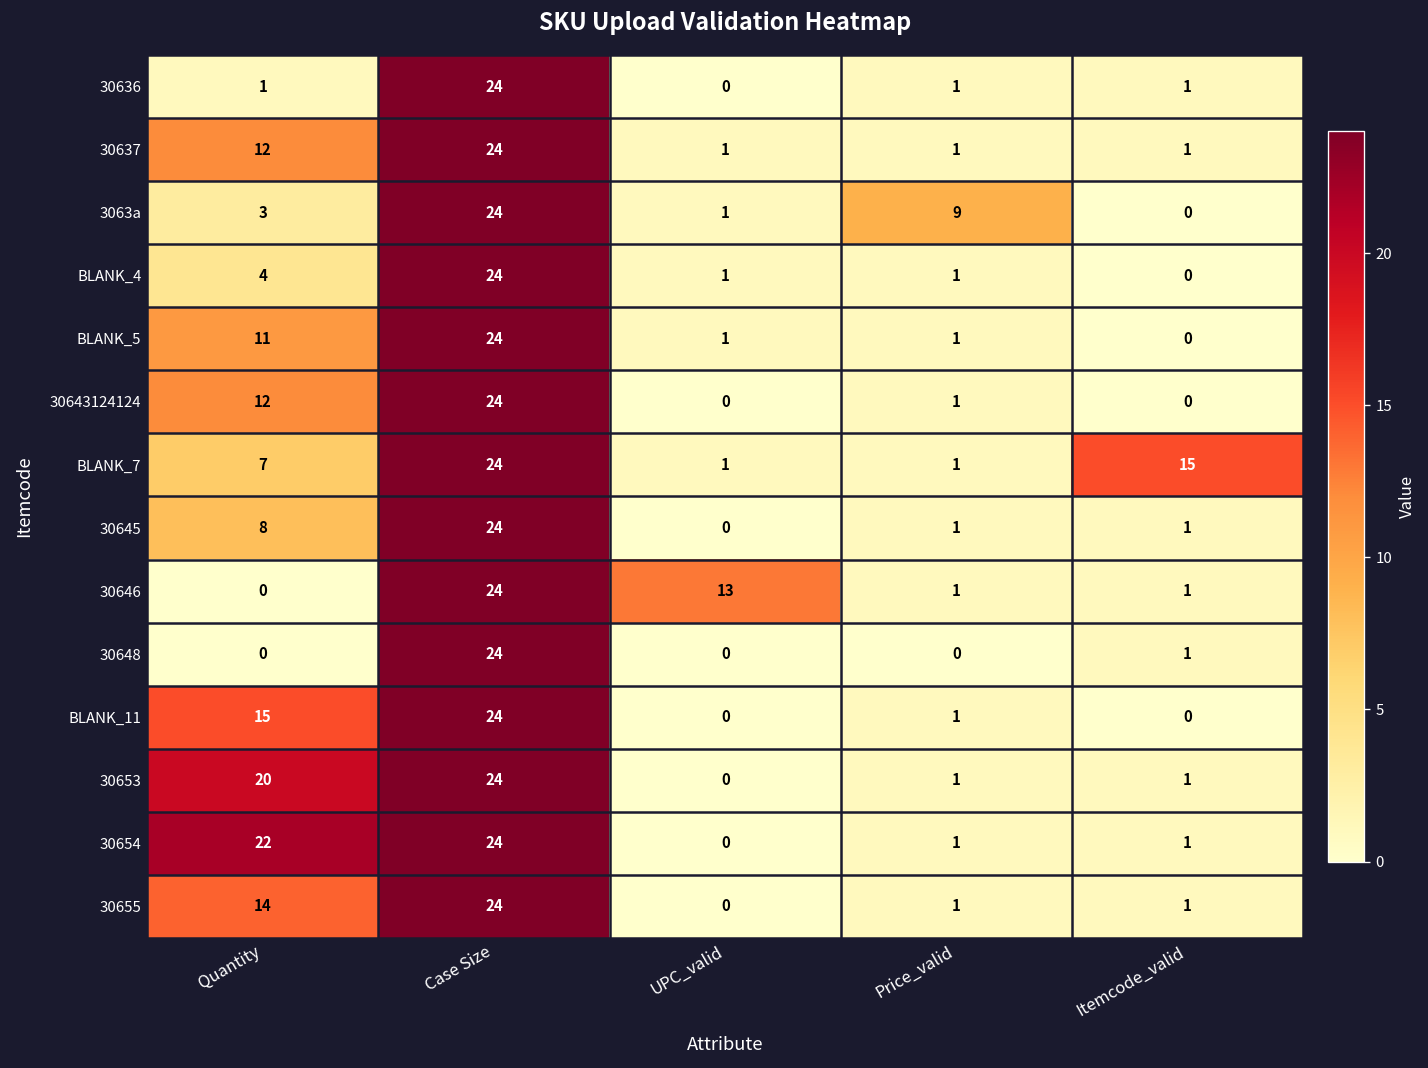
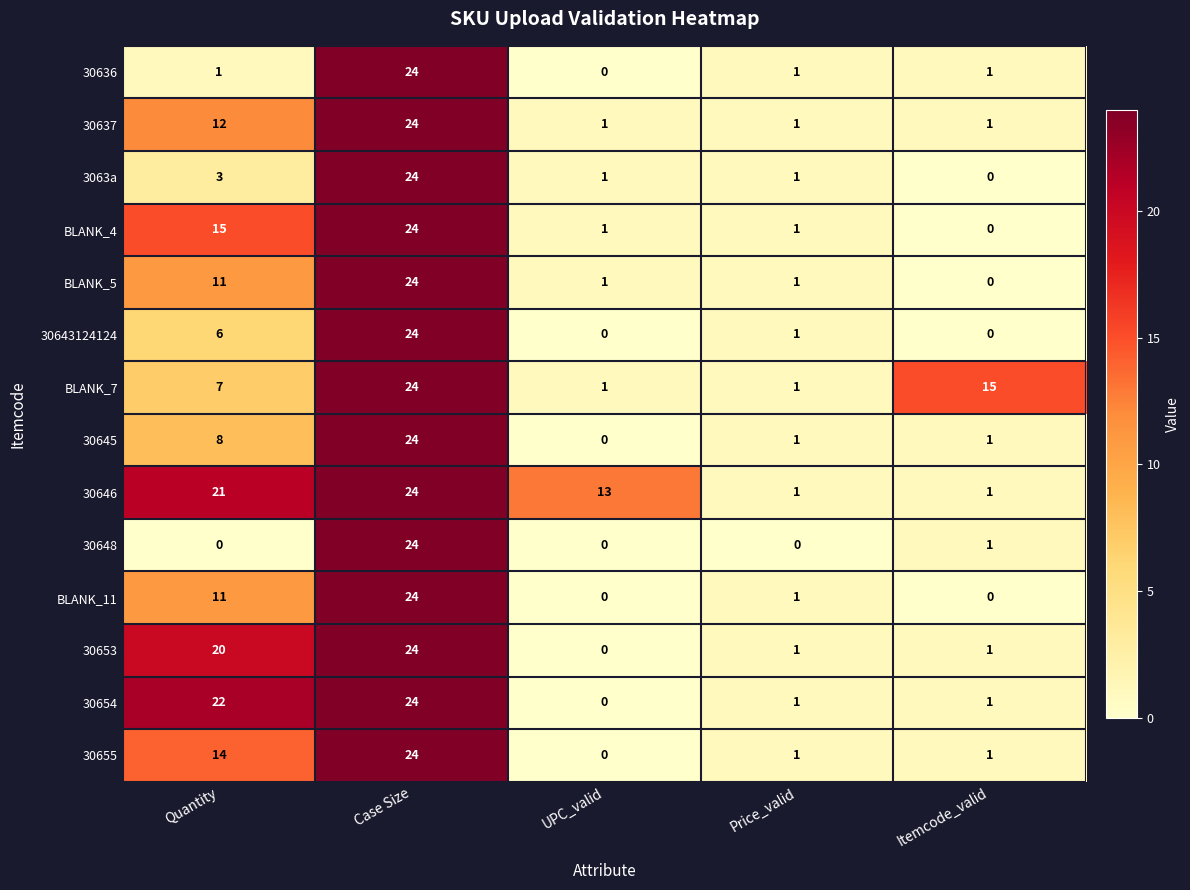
3063a, Price_valid: 9 -> 1
BLANK_4, Quantity: 4 -> 15
30643124124, Quantity: 12 -> 6
30646, Quantity: 0 -> 21
BLANK_11, Quantity: 15 -> 11
